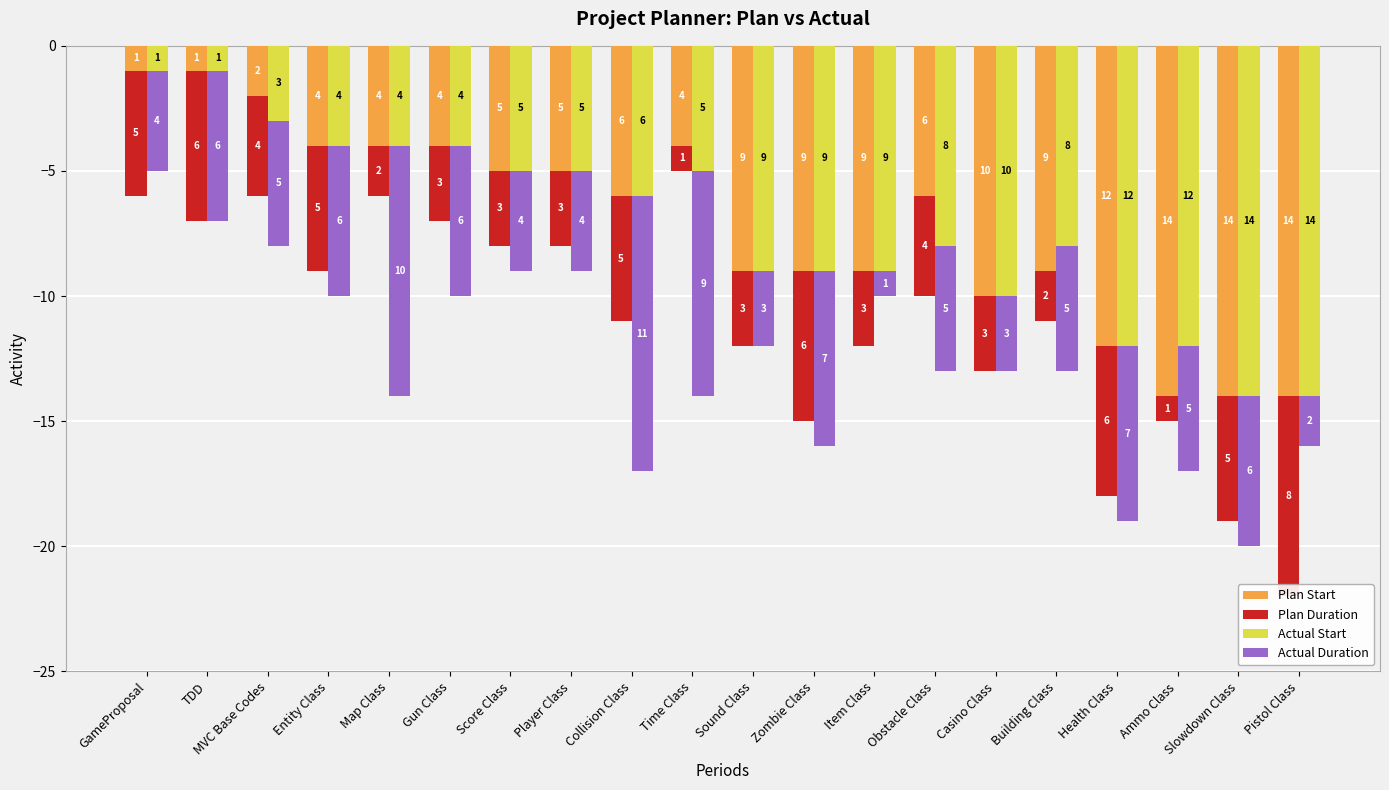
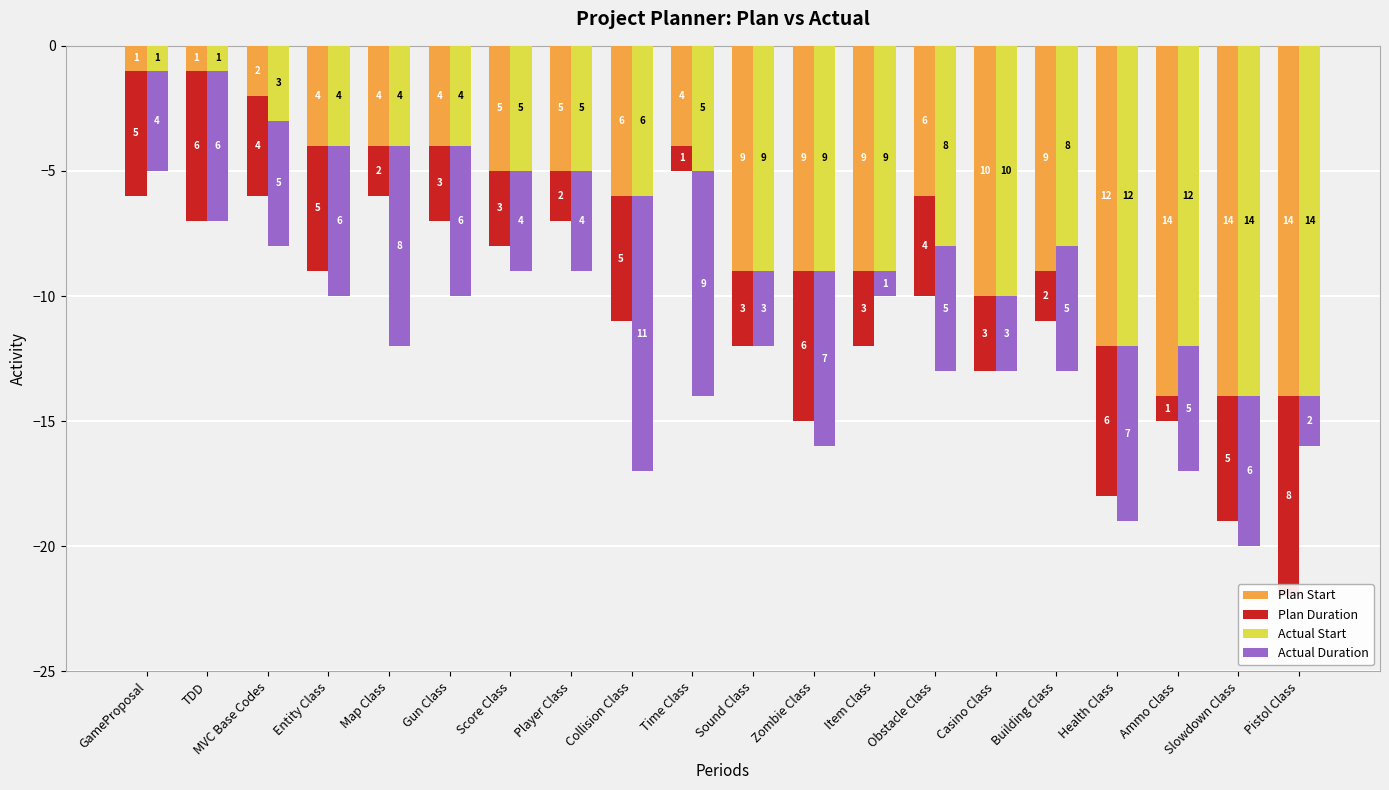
Actual Duration, Map Class: 10 -> 8
Plan Duration, Player Class: 3 -> 2
